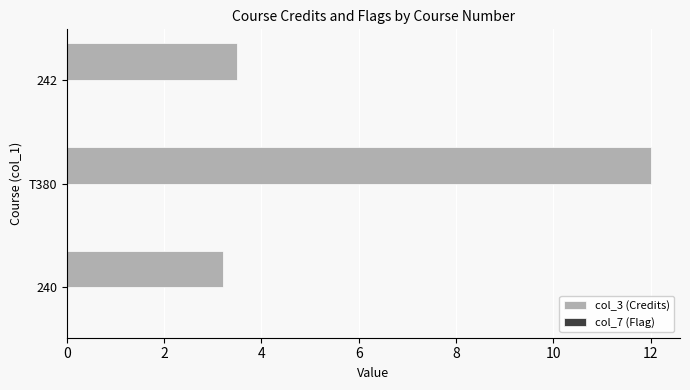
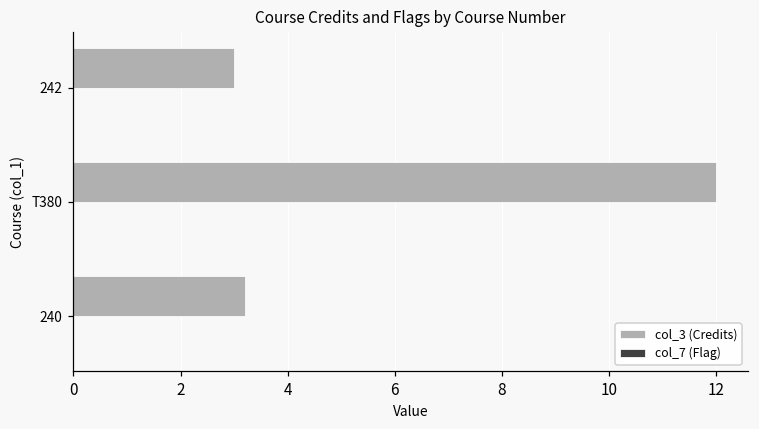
col_3 (Credits), 242: 3.5 -> 3.0
